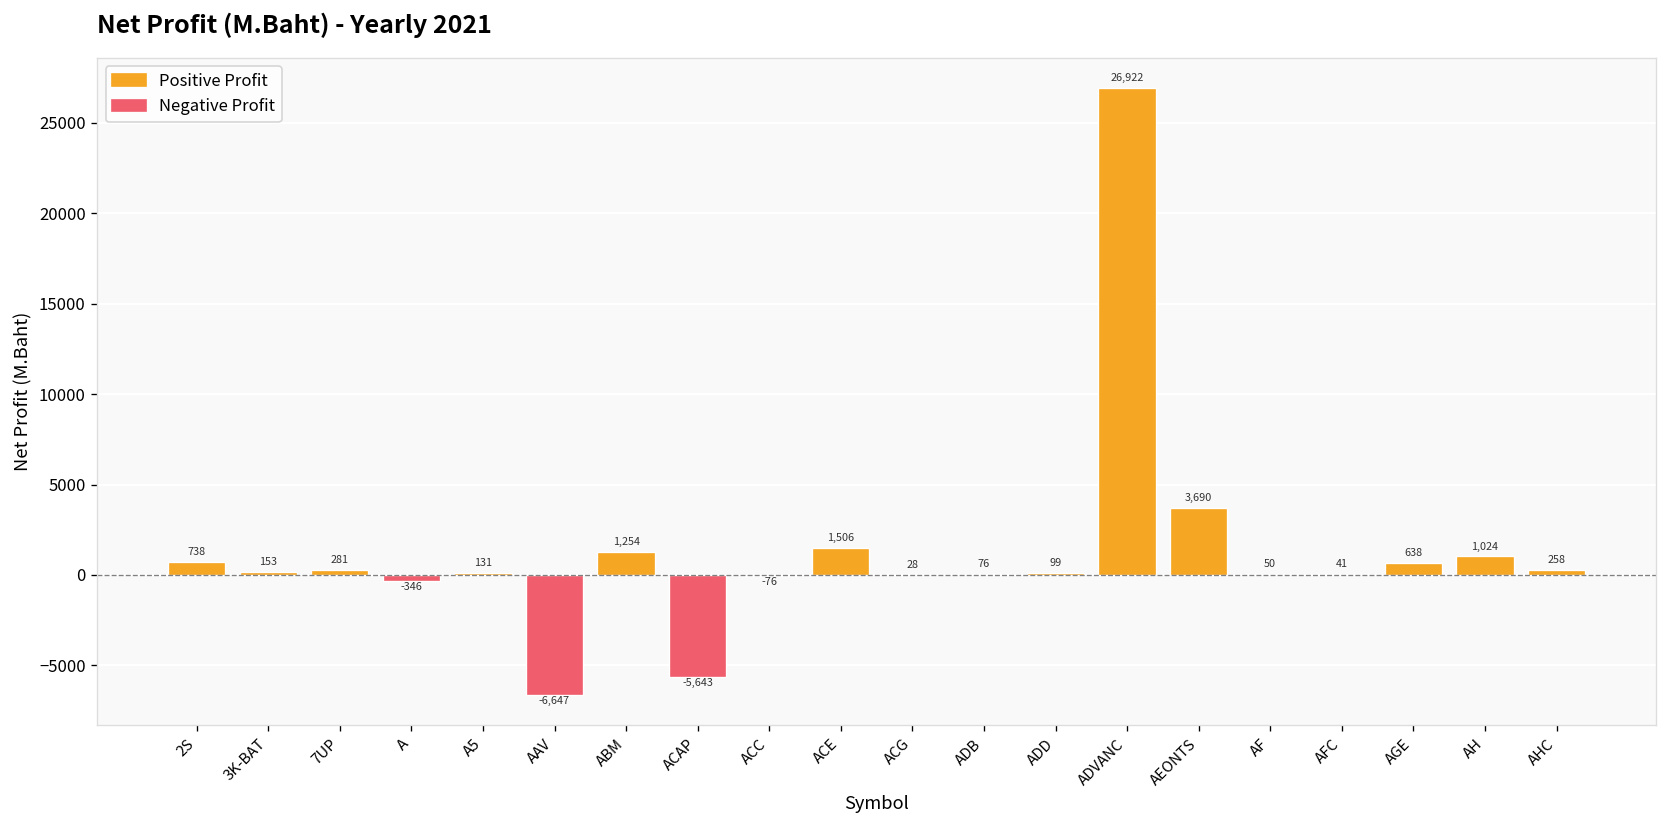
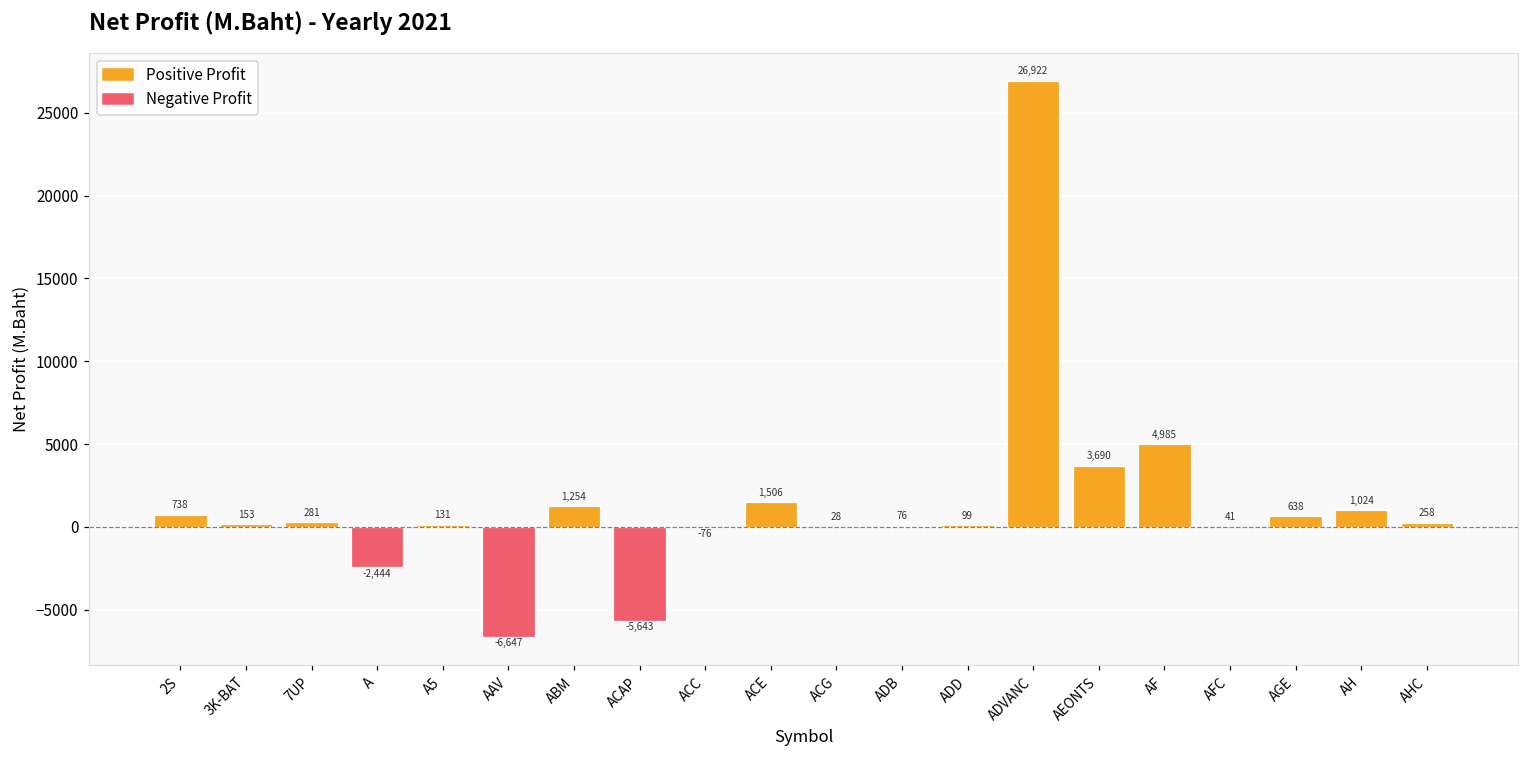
A: -346 -> -2,444
AF: 50 -> 4,985
